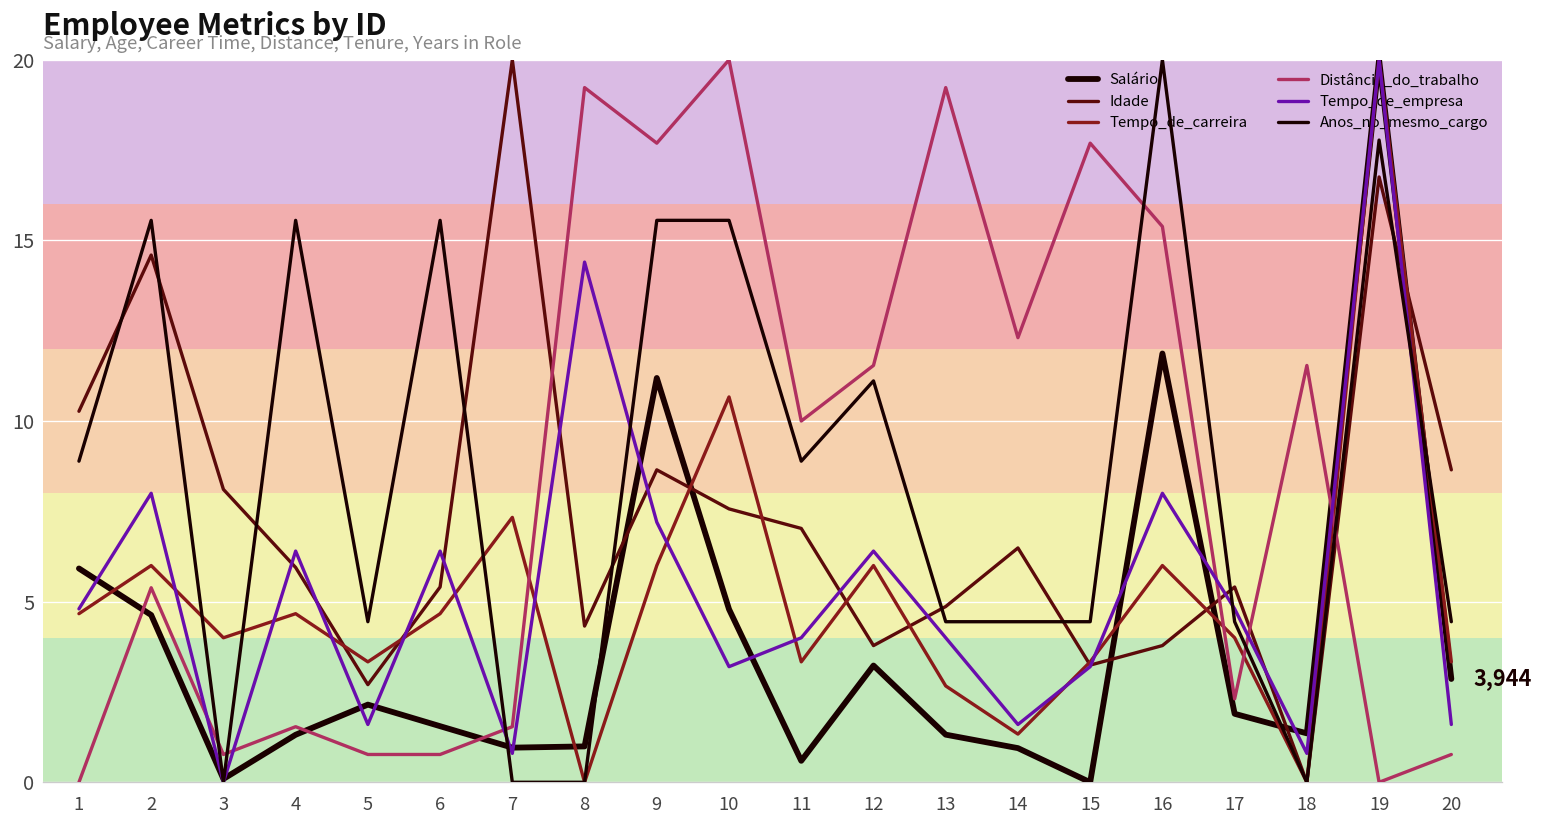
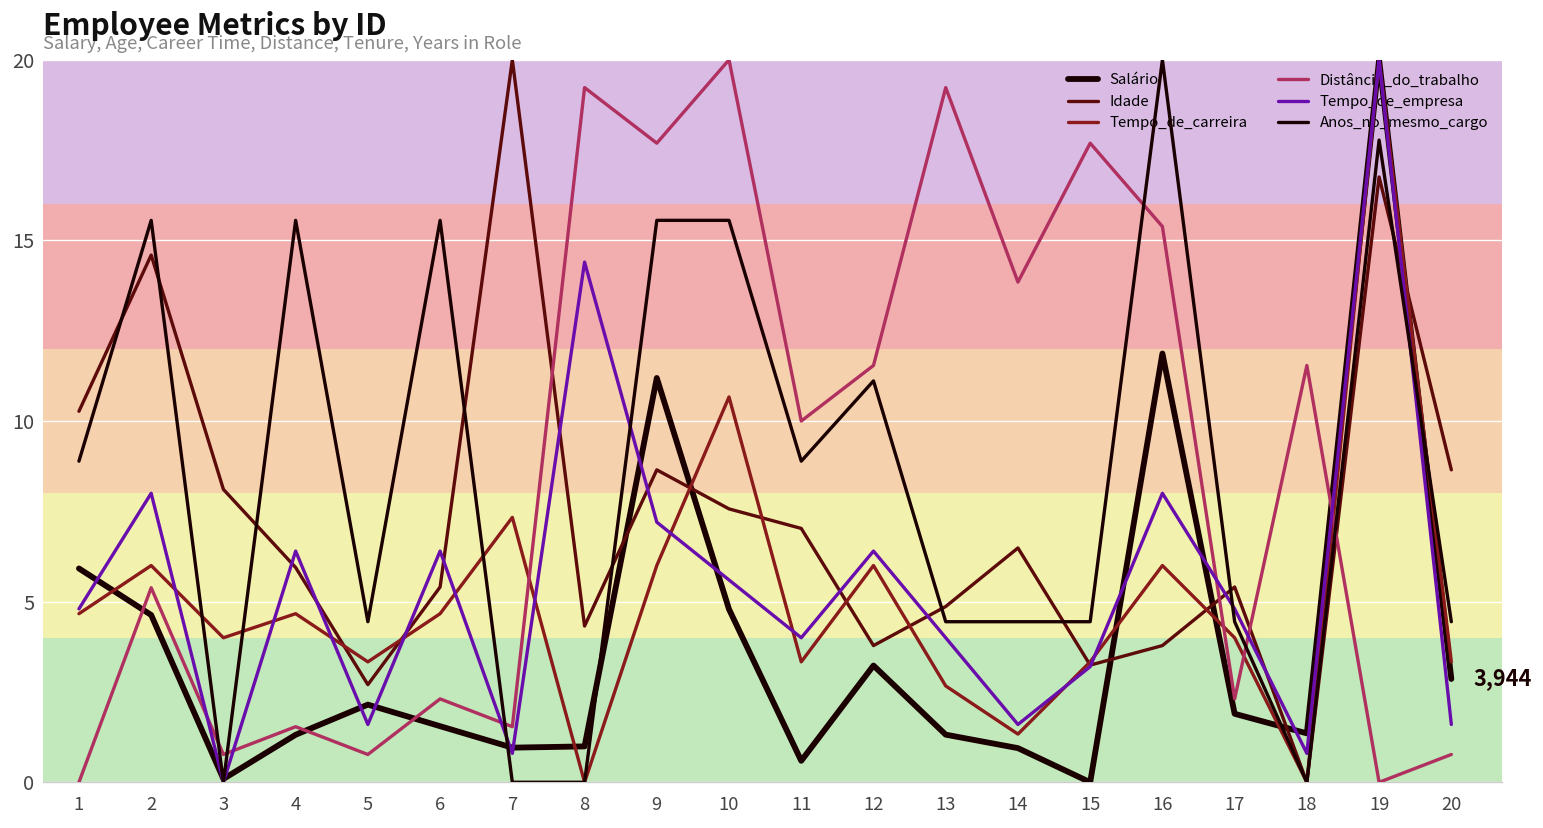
Distância_do_trabalho, 6: 0.8 -> 2.3
Tempo_de_empresa, 10: 3.2 -> 5.6
Distância_do_trabalho, 14: 12.3 -> 13.8
